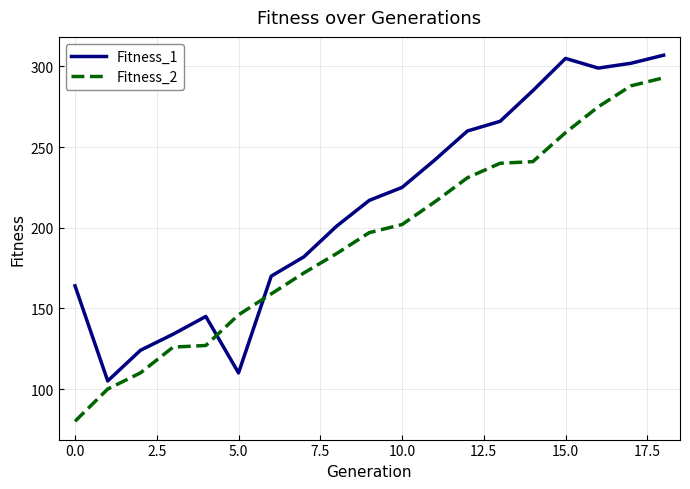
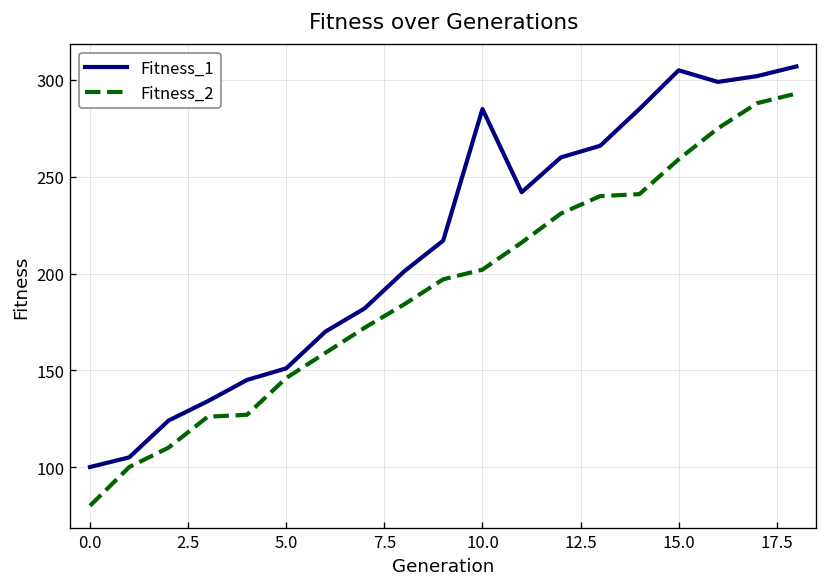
Fitness_1, 0.0: 164 -> 100
Fitness_1, 5.0: 110 -> 151
Fitness_1, 10.0: 225 -> 285
